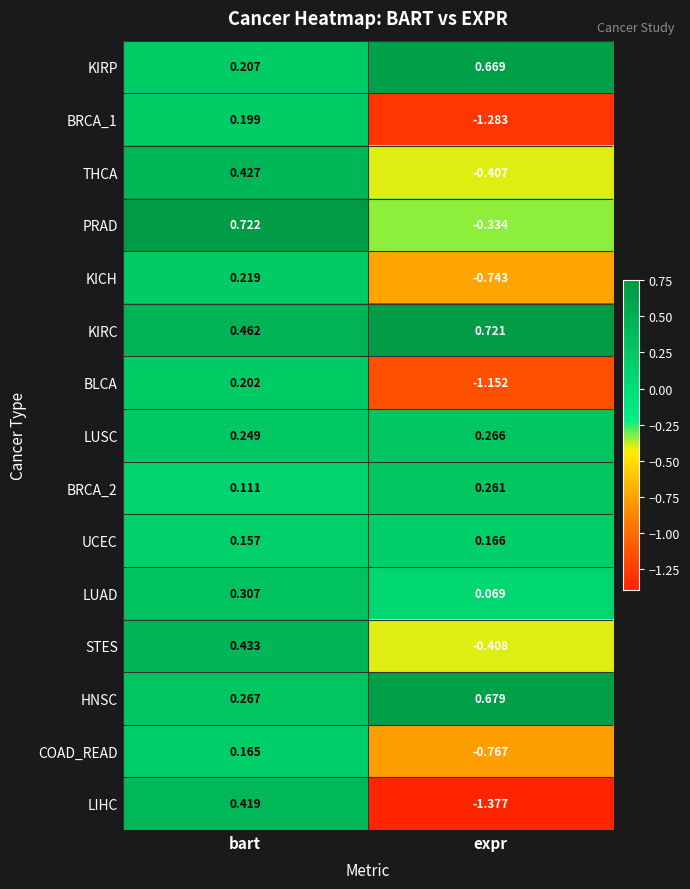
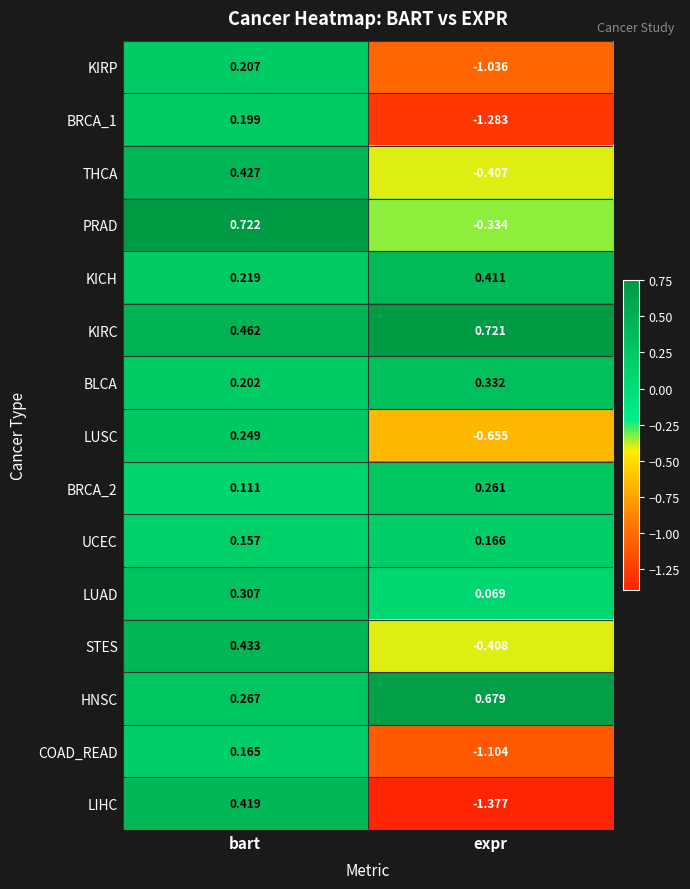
KIRP, expr: 0.669 -> -1.036
KICH, expr: -0.743 -> 0.411
BLCA, expr: -1.152 -> 0.332
LUSC, expr: 0.266 -> -0.655
COAD_READ, expr: -0.767 -> -1.104
